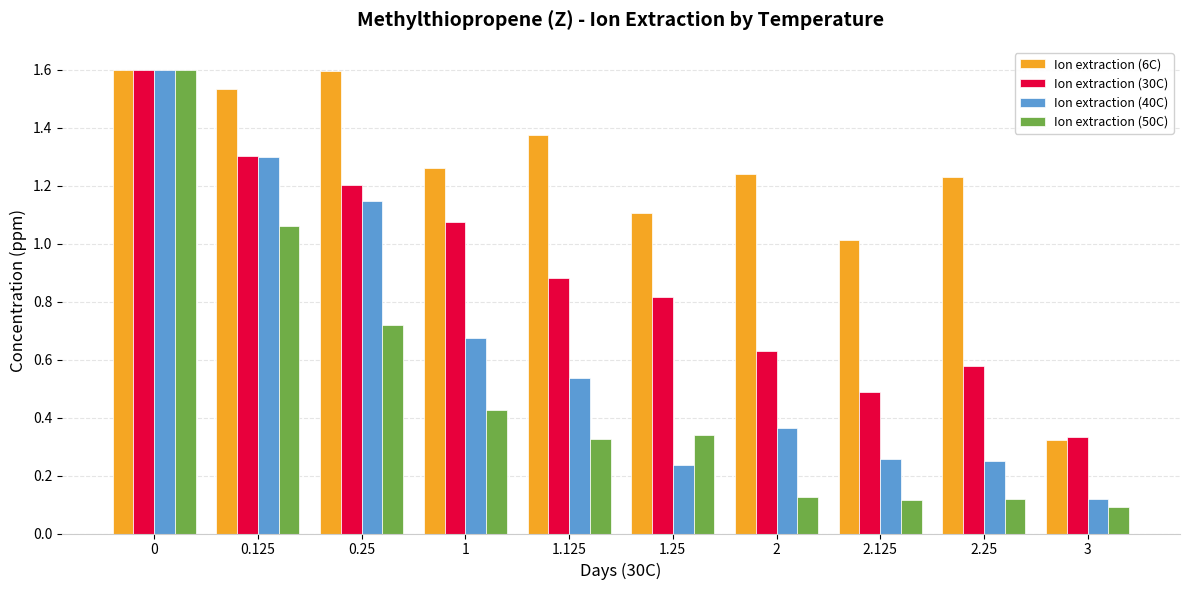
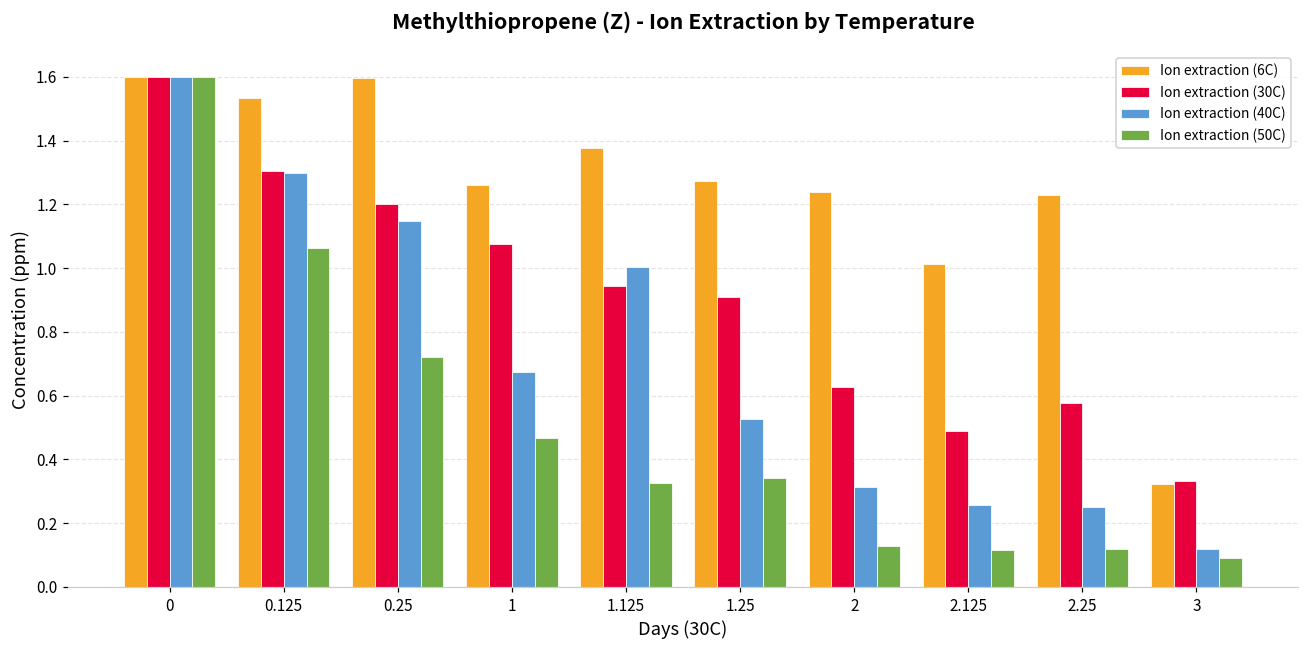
Ion extraction (50C), 1: 0.43 -> 0.47
Ion extraction (30C), 1.125: 0.88 -> 0.94
Ion extraction (40C), 1.125: 0.54 -> 1.00
Ion extraction (6C), 1.25: 1.11 -> 1.27
Ion extraction (30C), 1.25: 0.82 -> 0.91
Ion extraction (40C), 1.25: 0.24 -> 0.53
Ion extraction (40C), 2: 0.36 -> 0.31
